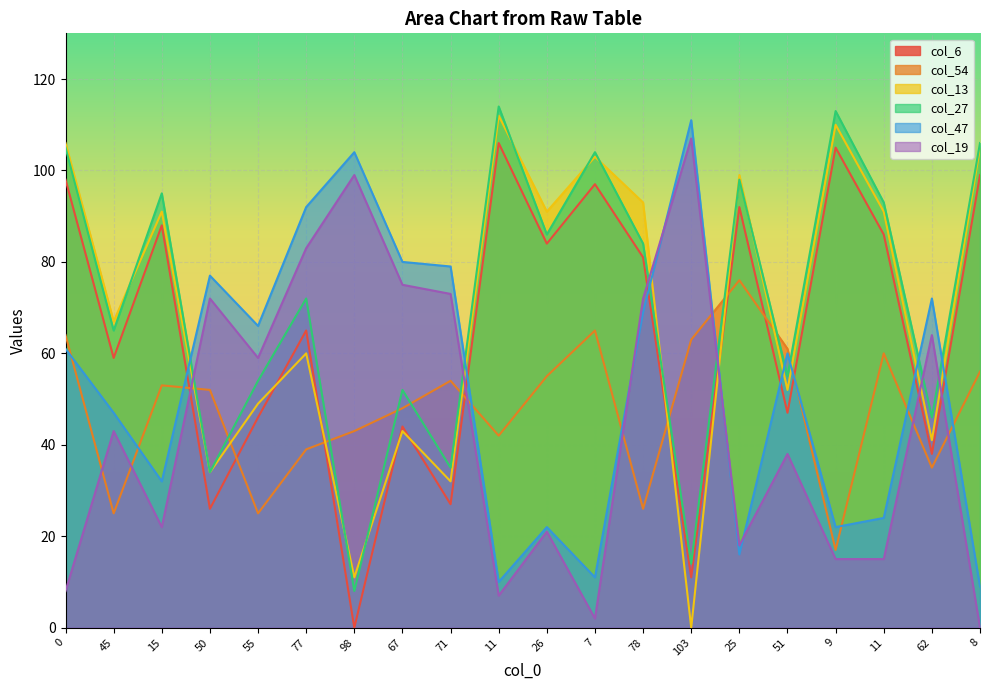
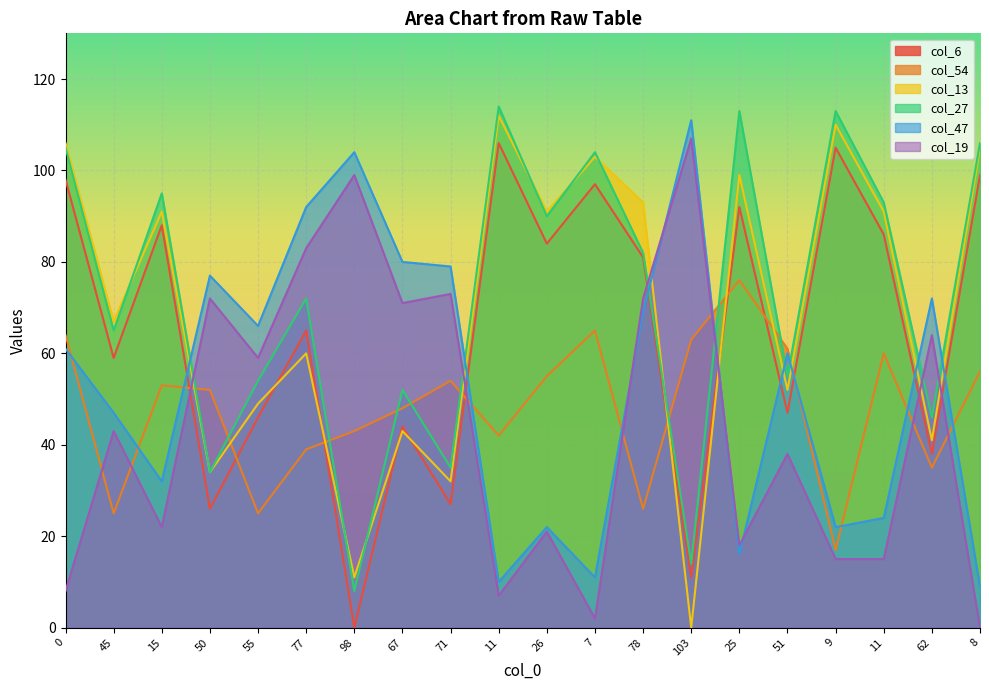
col_19, 67: 75 -> 71
col_27, 26: 86 -> 90
col_27, 78: 84 -> 82
col_27, 25: 98 -> 113
